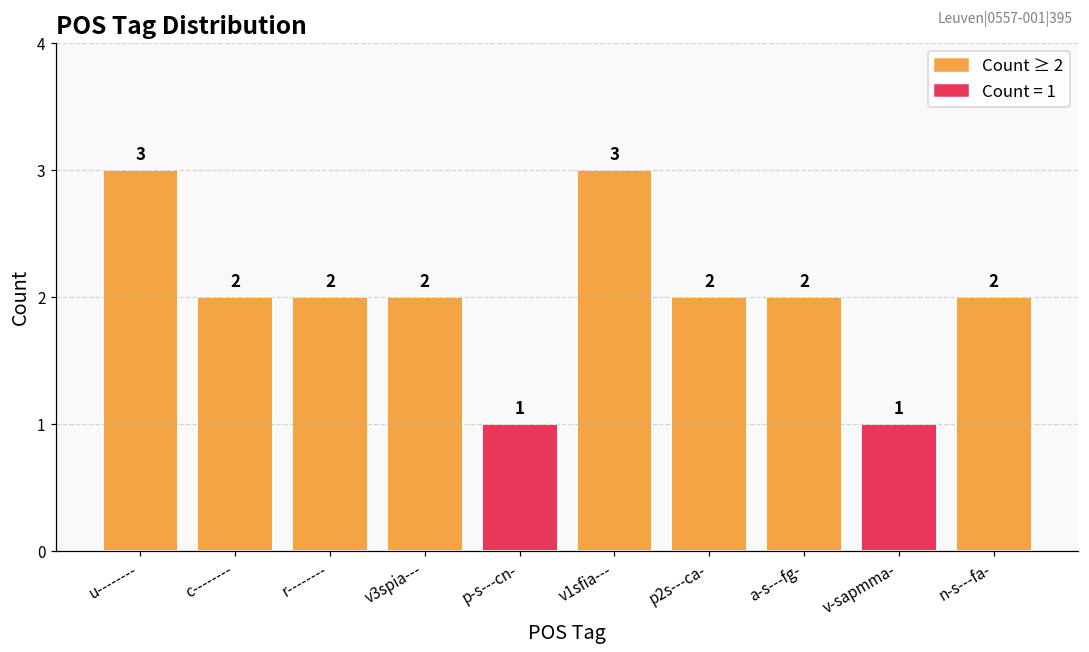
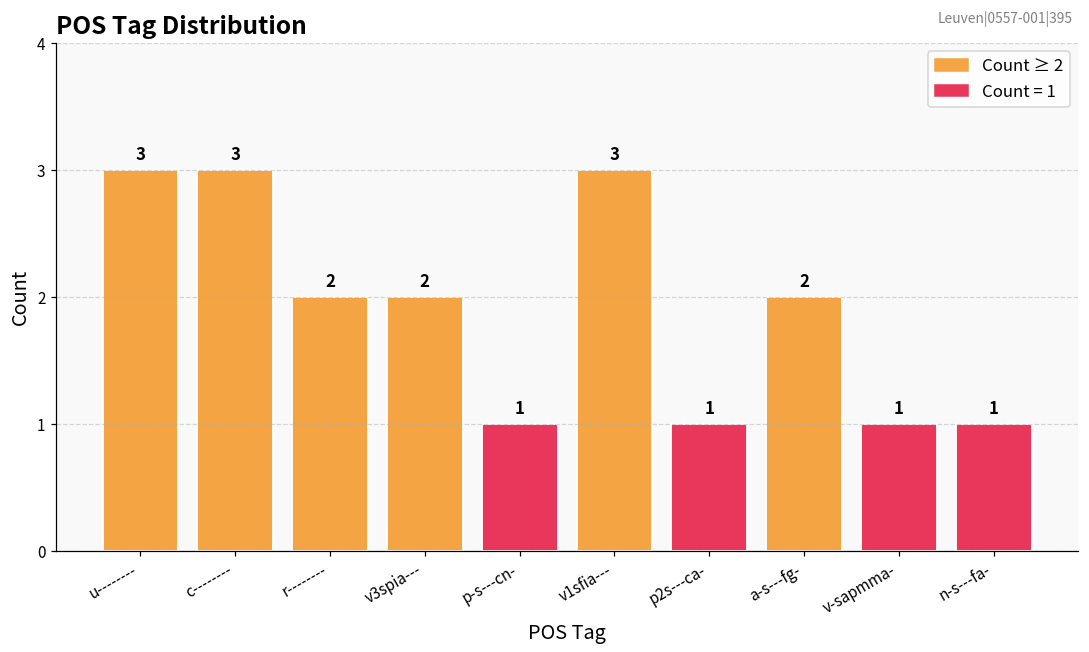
c--------: 2 -> 3
p2s---ca-: 2 -> 1
n-s---fa-: 2 -> 1
